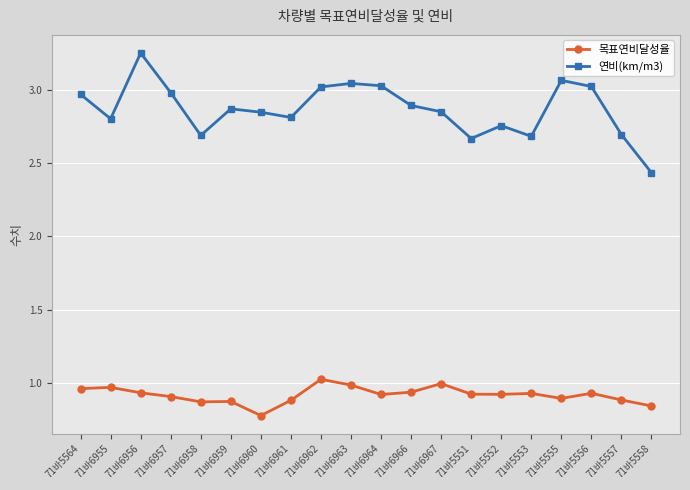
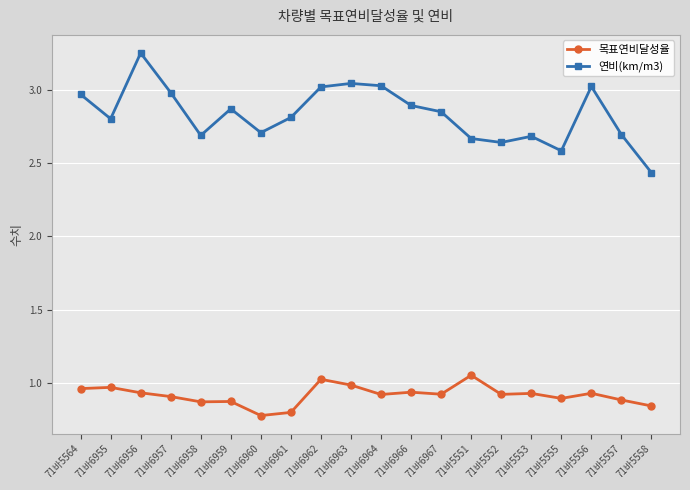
연비(km/m3), 71바6960: 2.85 -> 2.71
목표연비달성율, 71바6961: 0.88 -> 0.80
목표연비달성율, 71바6967: 0.99 -> 0.92
목표연비달성율, 71바5551: 0.92 -> 1.05
연비(km/m3), 71바5552: 2.76 -> 2.64
연비(km/m3), 71바5555: 3.07 -> 2.59
